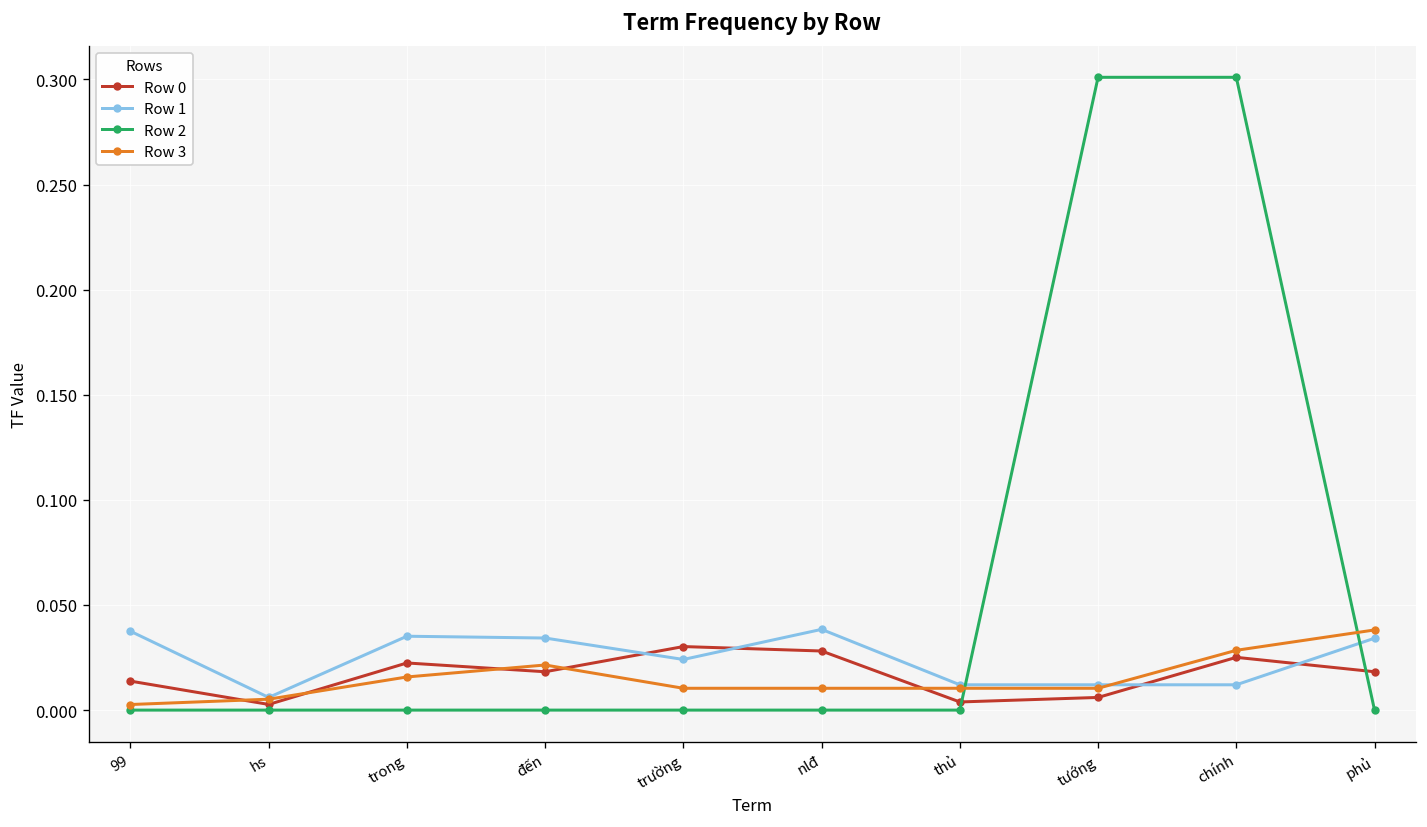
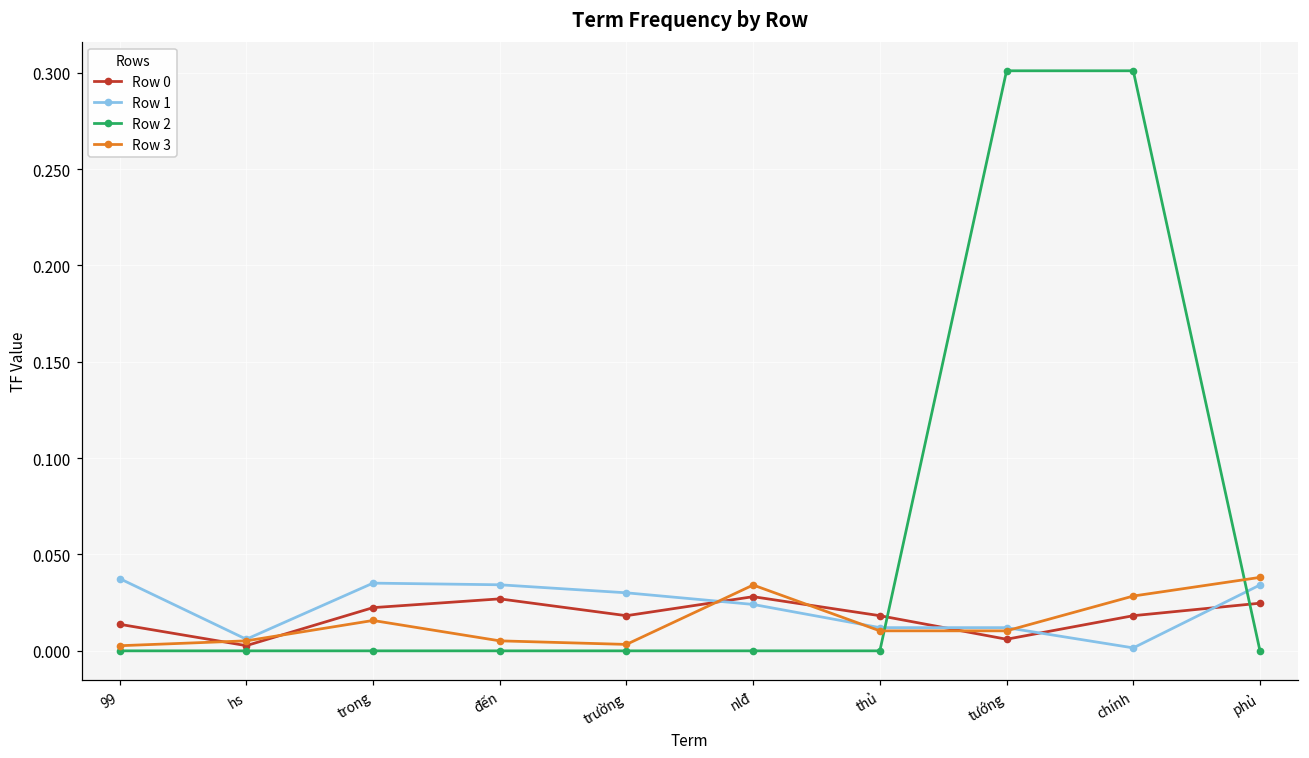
Row 0, đến: 0.018 -> 0.027
Row 3, đến: 0.021 -> 0.005
Row 0, trường: 0.030 -> 0.018
Row 1, trường: 0.024 -> 0.030
Row 3, trường: 0.010 -> 0.003
Row 1, nlđ: 0.038 -> 0.024
Row 3, nlđ: 0.010 -> 0.034
Row 0, thủ: 0.004 -> 0.018
Row 0, chính: 0.025 -> 0.018
Row 1, chính: 0.012 -> 0.002
Row 0, phủ: 0.018 -> 0.025
